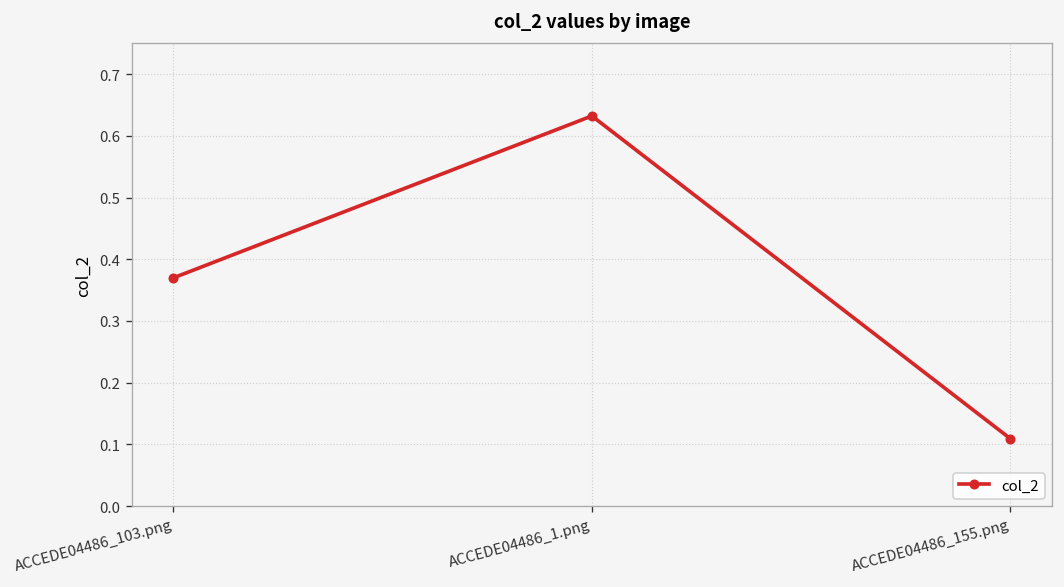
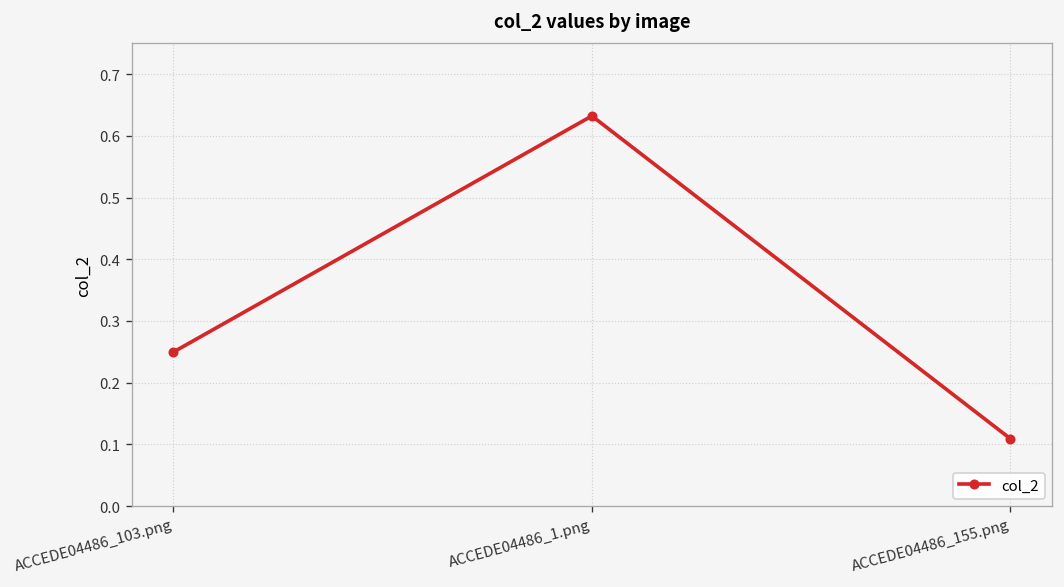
ACCEDE04486_103.png: 0.37 -> 0.25
